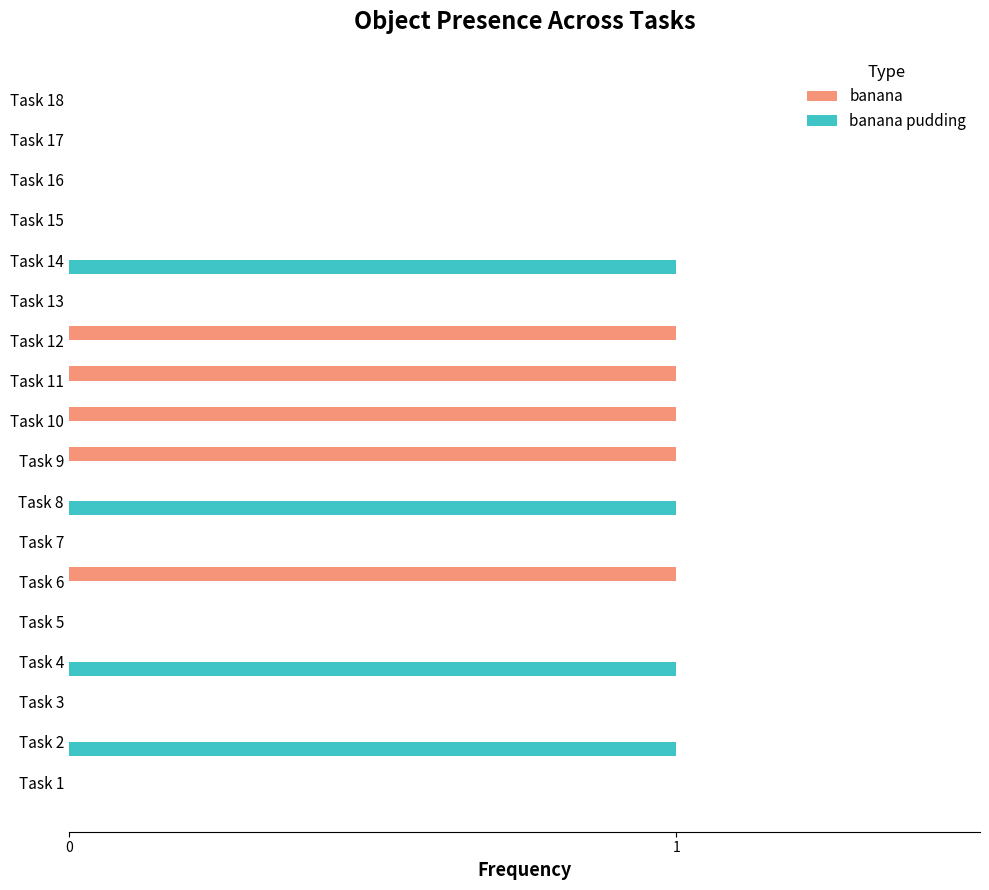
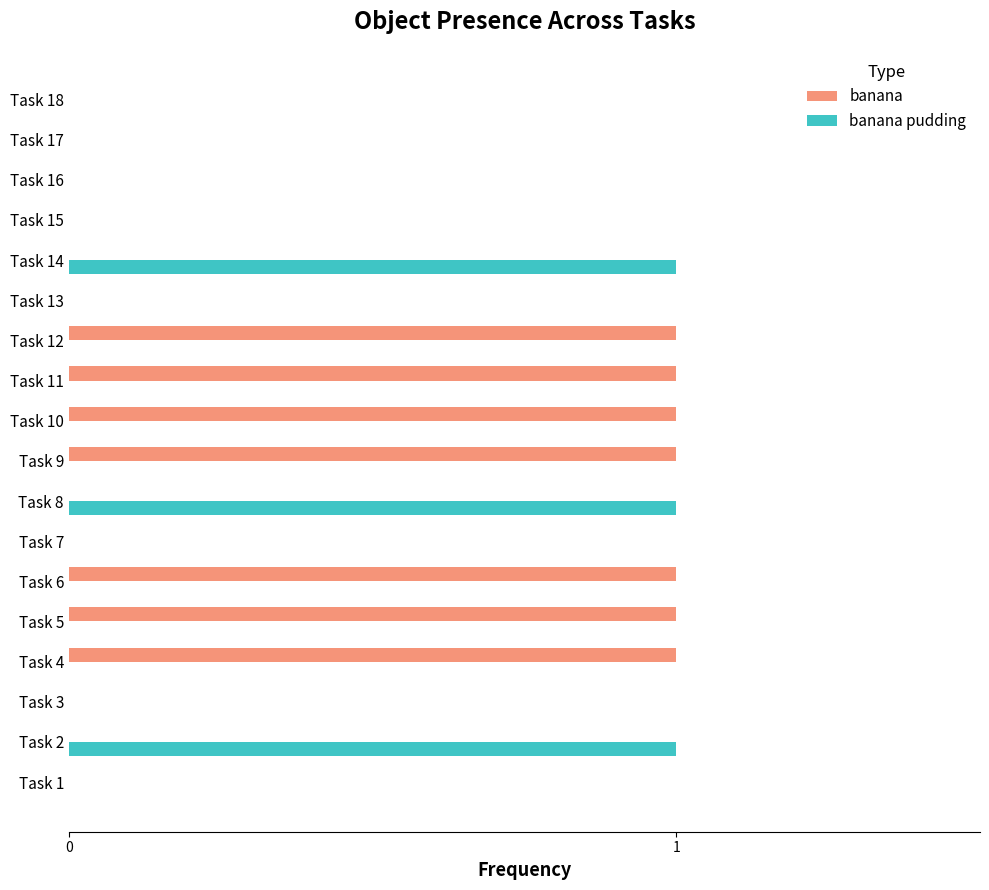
banana, Task 5: 0 -> 1
banana, Task 4: 0 -> 1
banana pudding, Task 4: 1 -> 0
